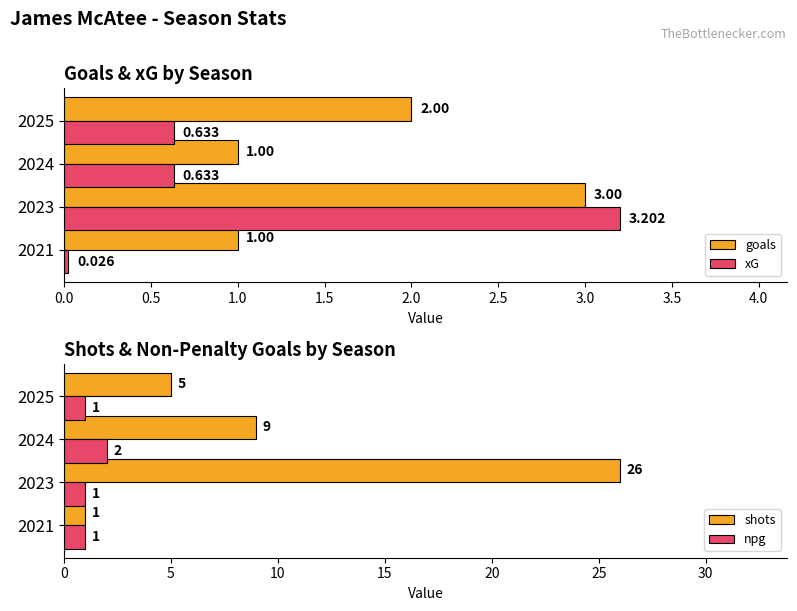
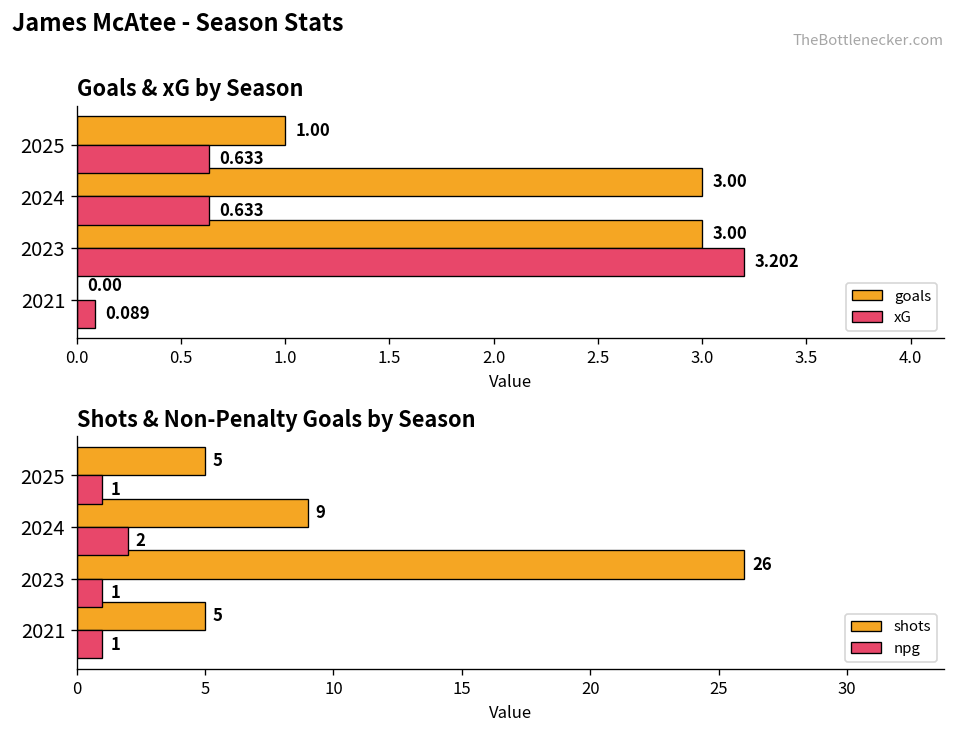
Goals & xG by Season, goals, 2025: 2.00 -> 1.00
Goals & xG by Season, goals, 2024: 1.00 -> 3.00
Goals & xG by Season, goals, 2021: 1.00 -> 0.00
Goals & xG by Season, xG, 2021: 0.026 -> 0.089
Shots & Non-Penalty Goals by Season, shots, 2021: 1 -> 5
